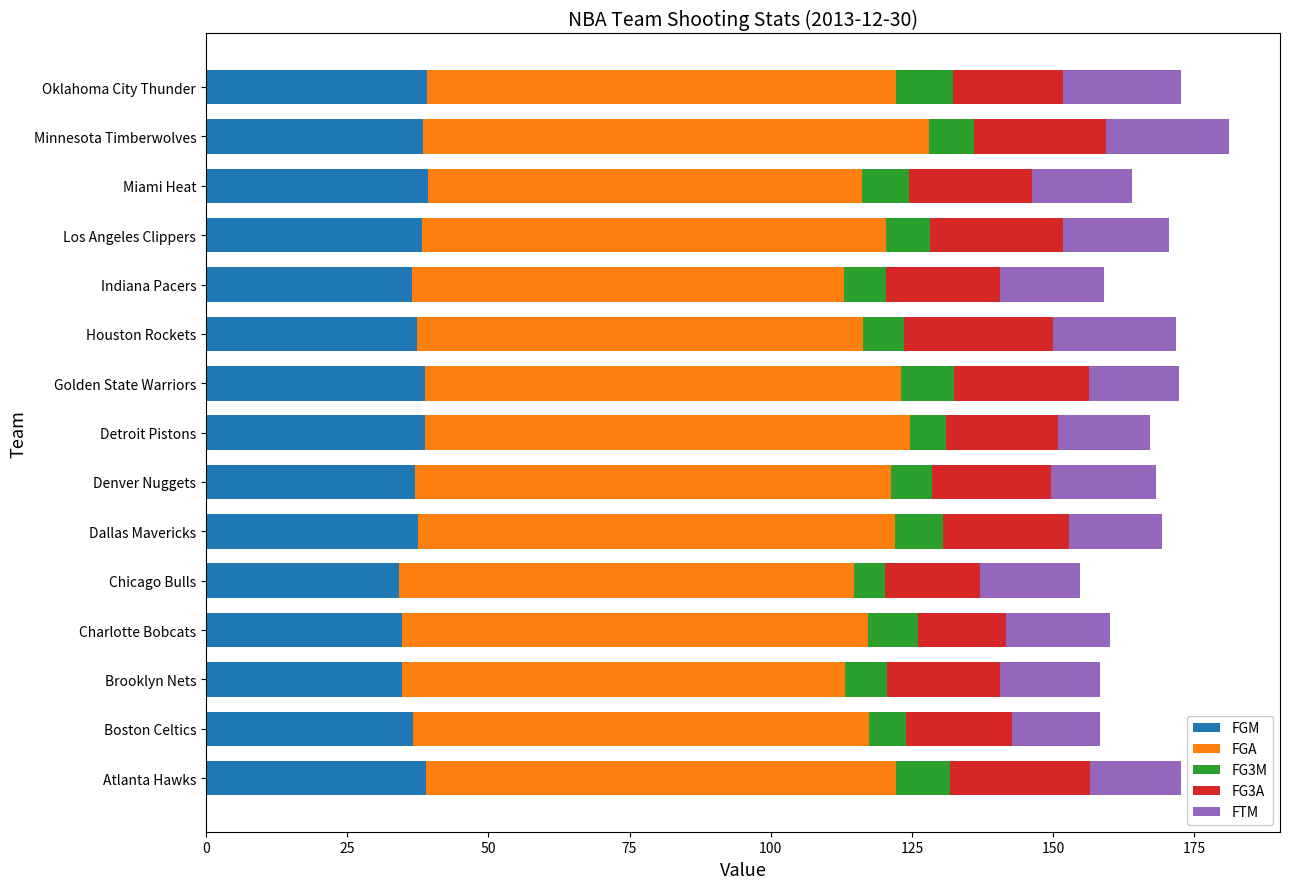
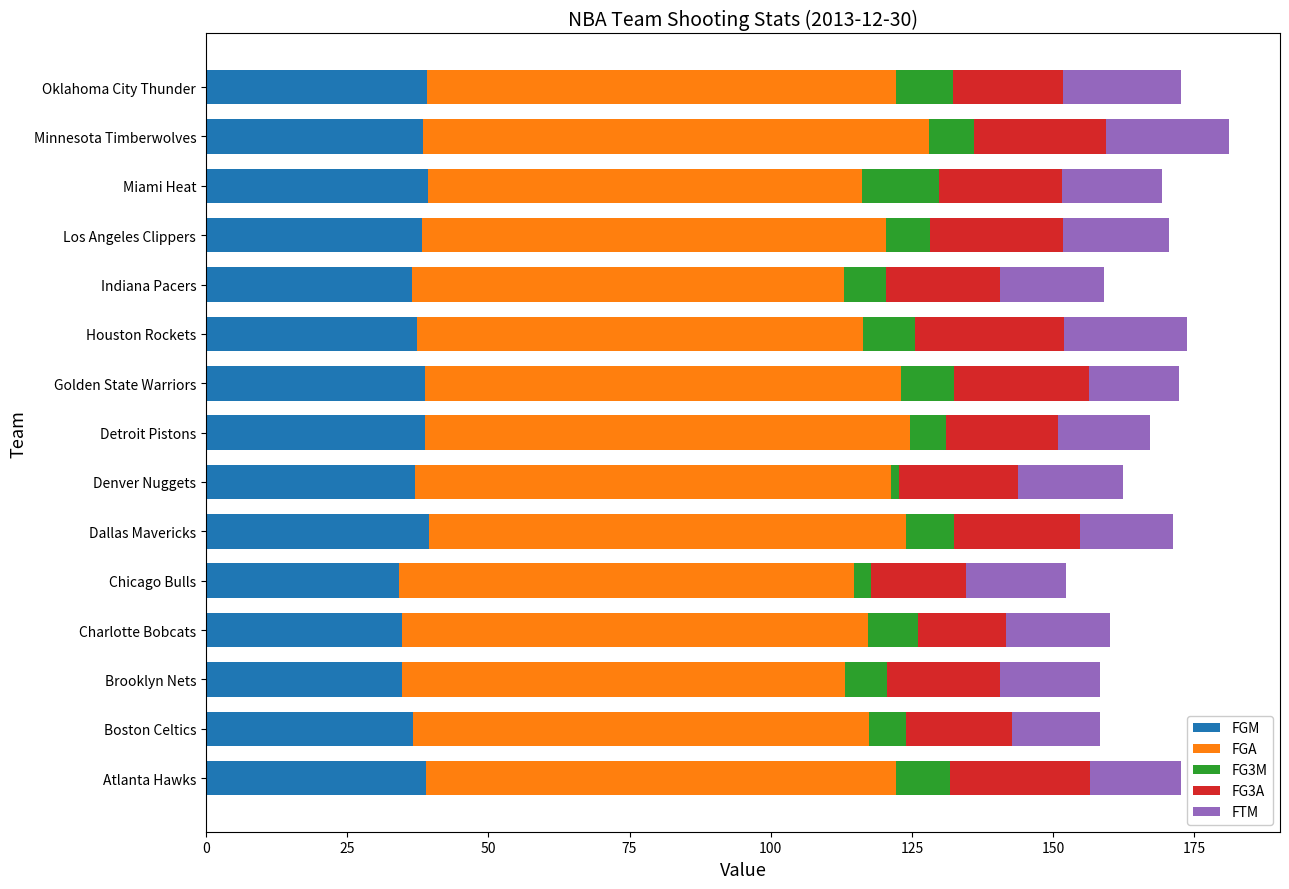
FG3M, Miami Heat: 8 -> 14
FG3M, Houston Rockets: 7 -> 9
FG3M, Denver Nuggets: 7 -> 1
FGM, Dallas Mavericks: 38 -> 40
FG3M, Chicago Bulls: 6 -> 3
